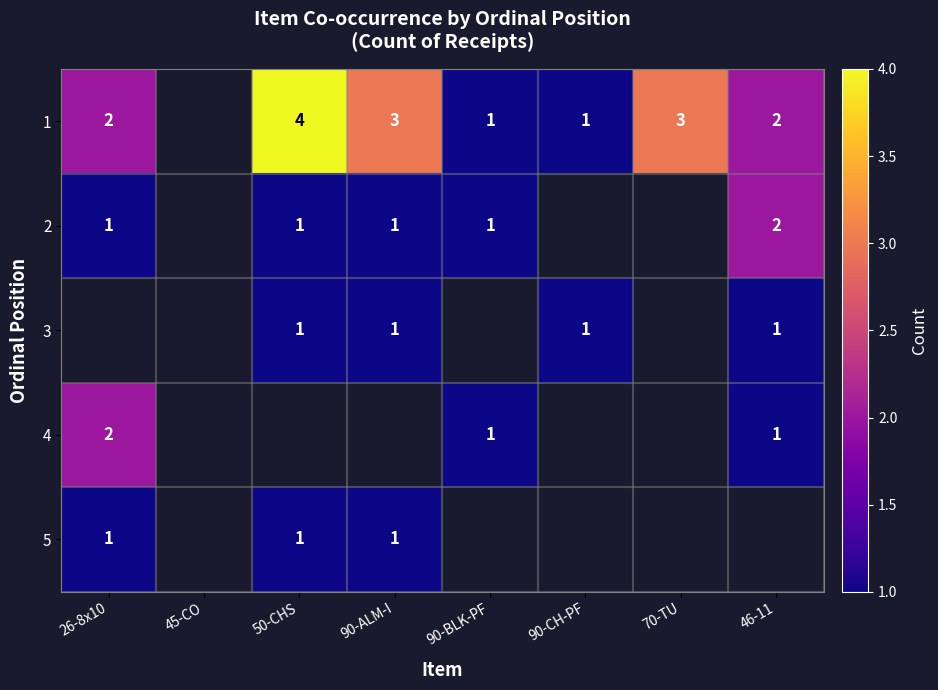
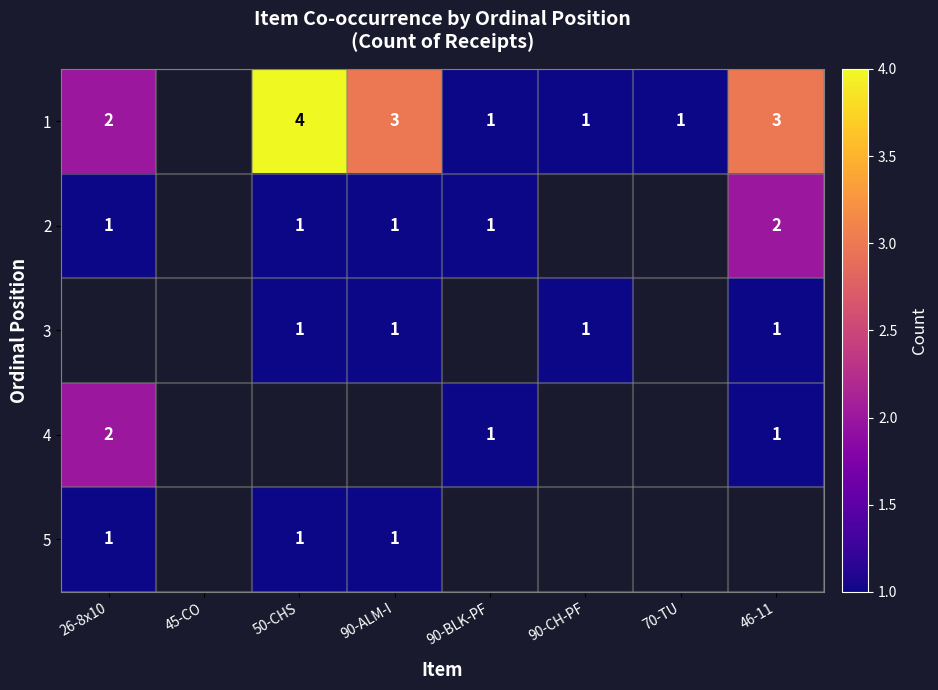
1, 70-TU: 3 -> 1
1, 46-11: 2 -> 3
